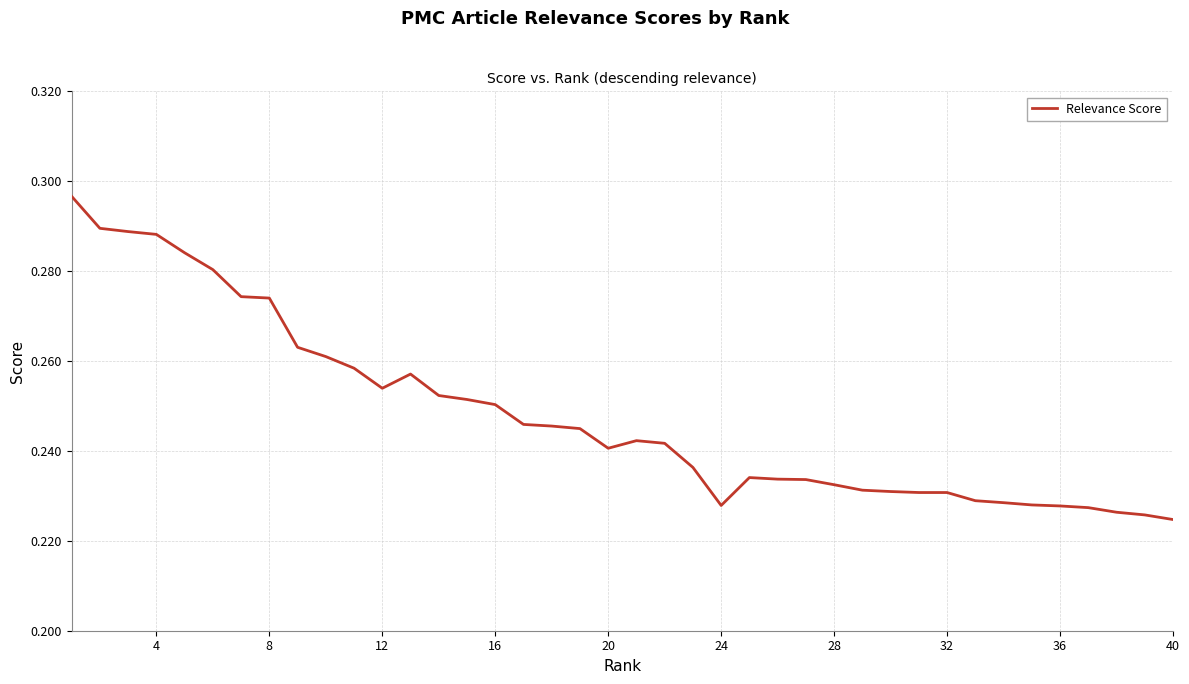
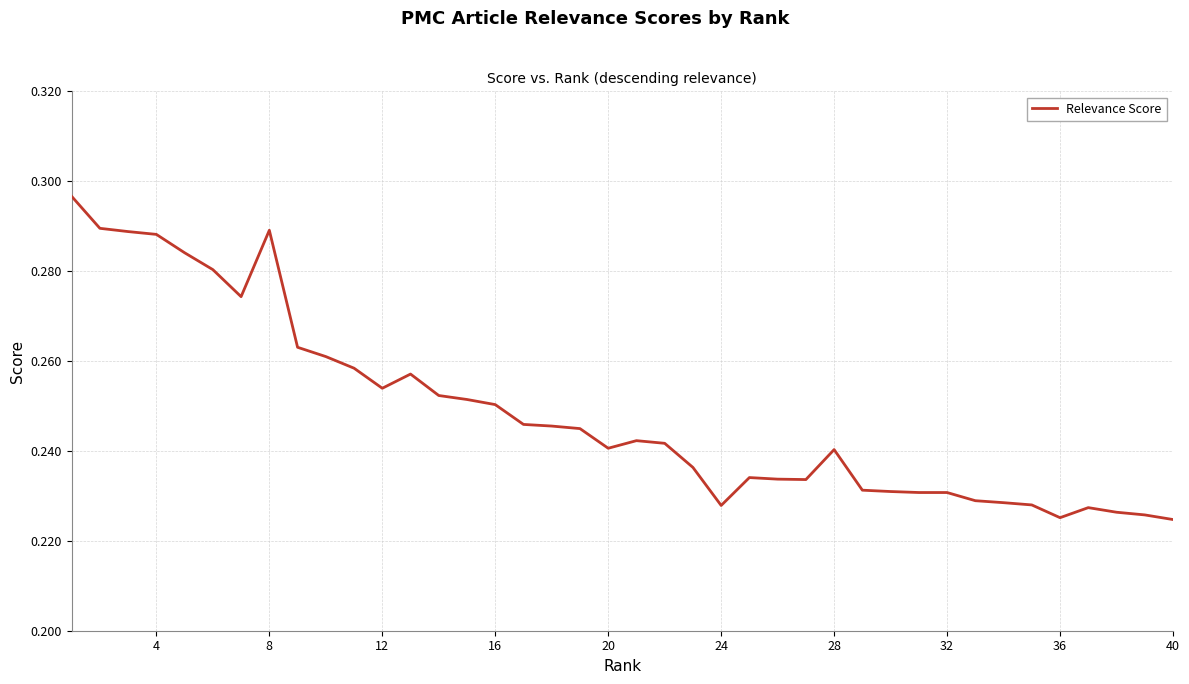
8: 0.274 -> 0.289
28: 0.232 -> 0.240
36: 0.228 -> 0.225
